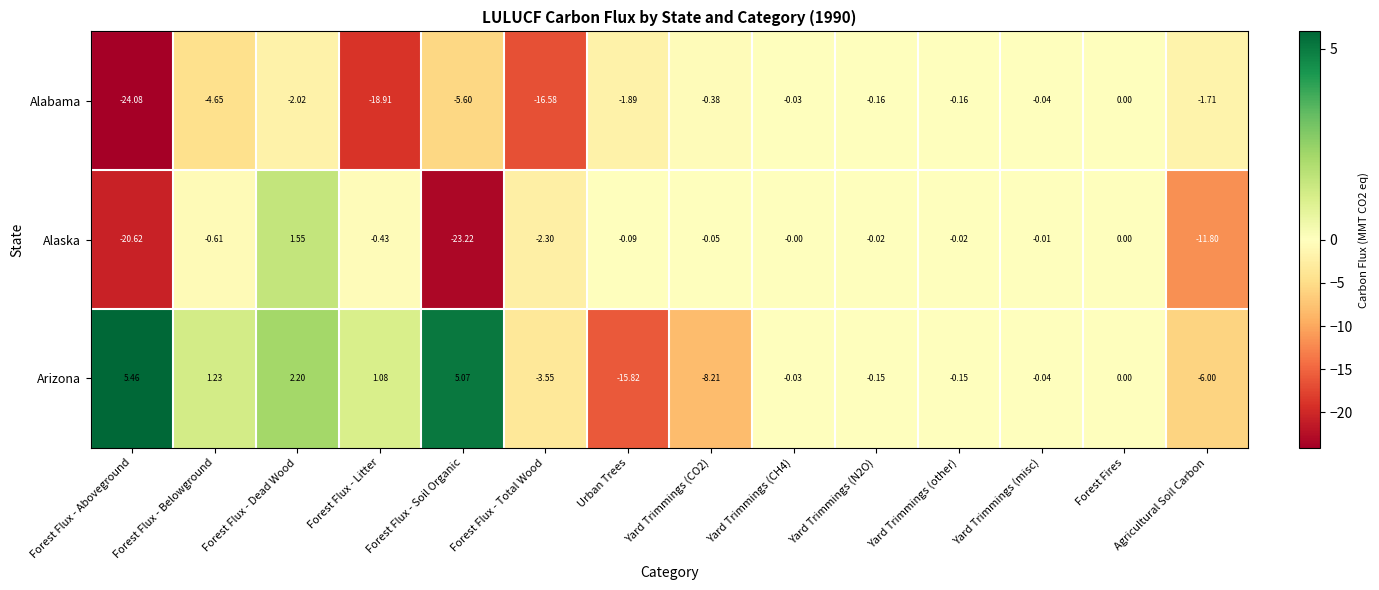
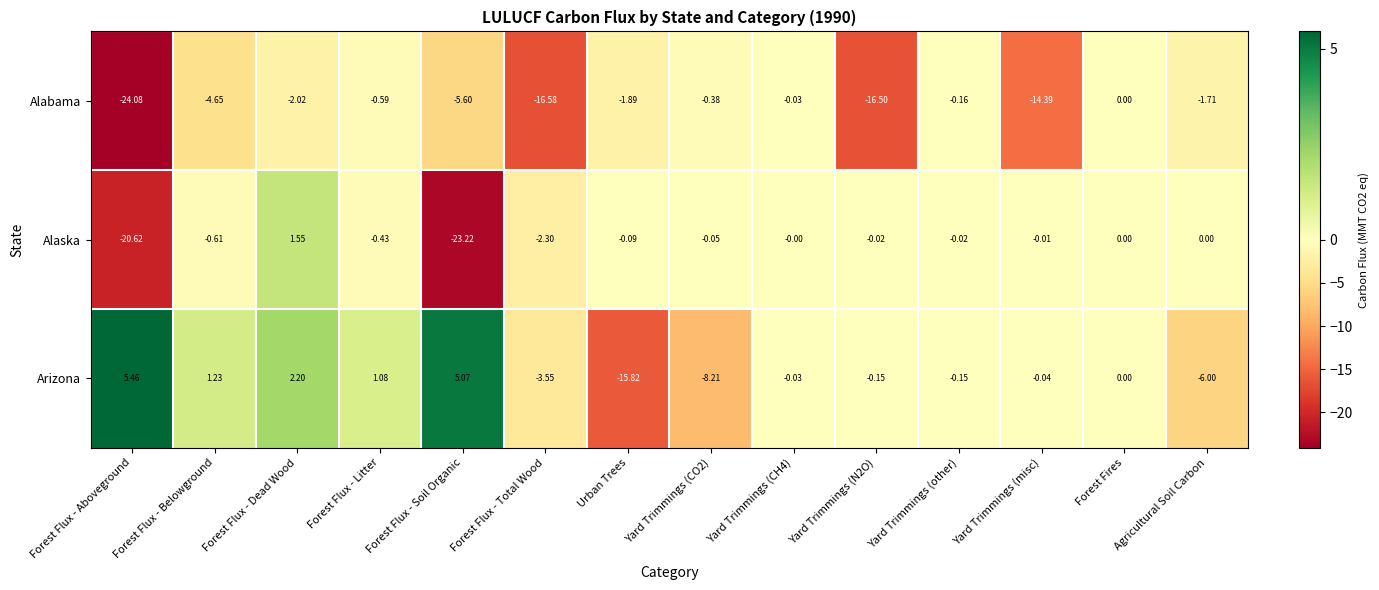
Alabama, Forest Flux - Litter: -18.91 -> -0.59
Alabama, Yard Trimmings (N2O): -0.16 -> -16.50
Alabama, Yard Trimmings (misc): -0.04 -> -14.39
Alaska, Agricultural Soil Carbon: -11.80 -> 0.00
